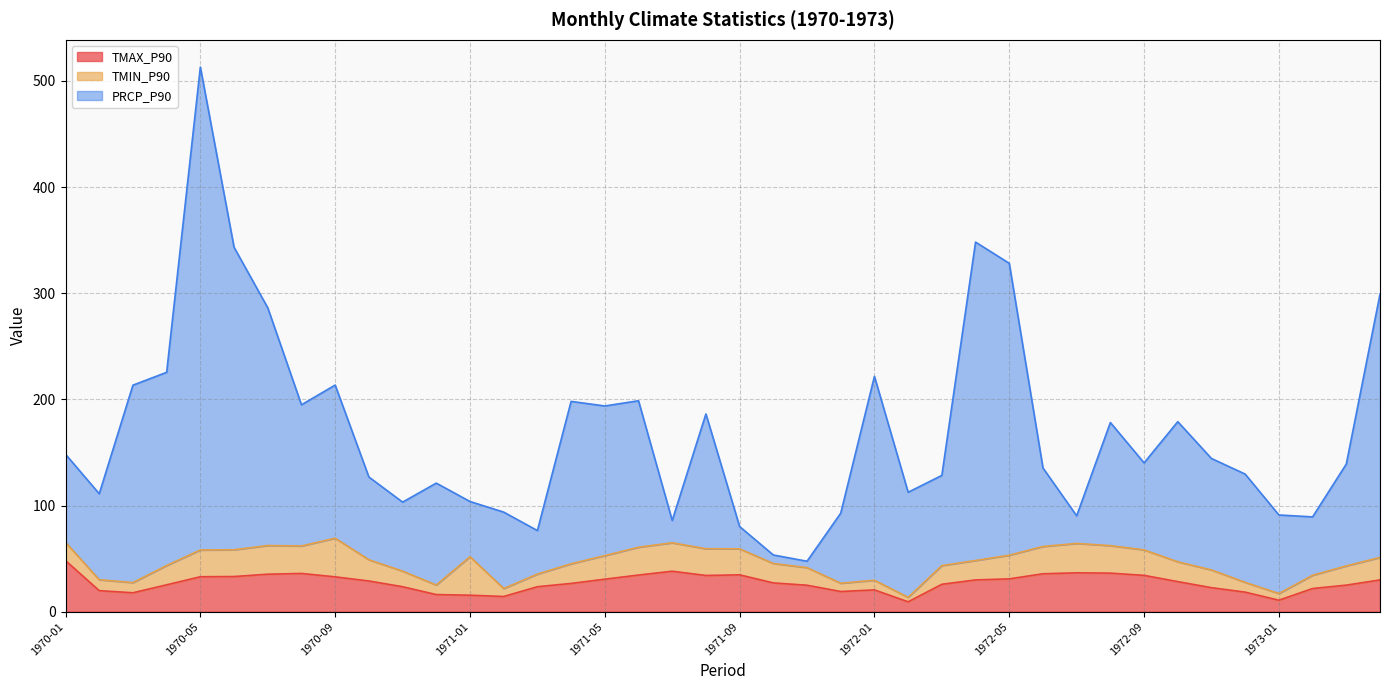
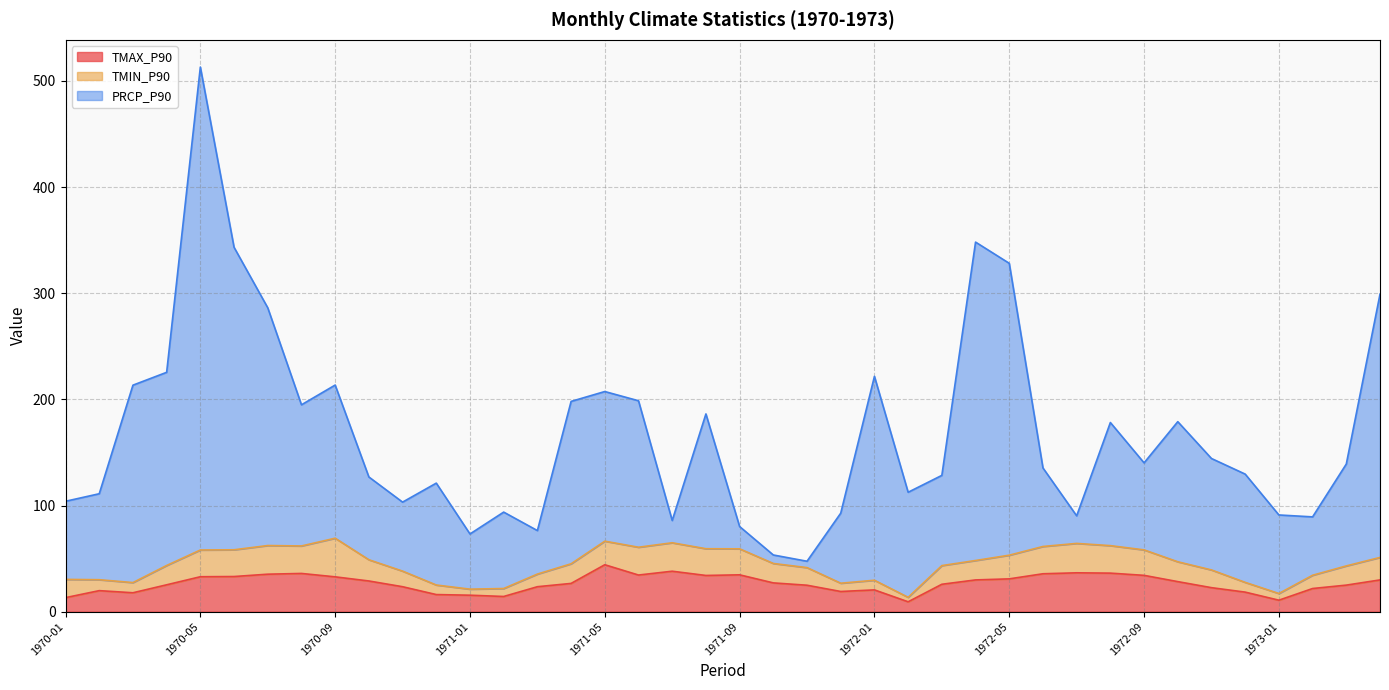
TMAX_P90, 1970-01: 48 -> 13
PRCP_P90, 1970-01: 83 -> 74
TMIN_P90, 1971-01: 36 -> 6
TMAX_P90, 1971-05: 31 -> 44
